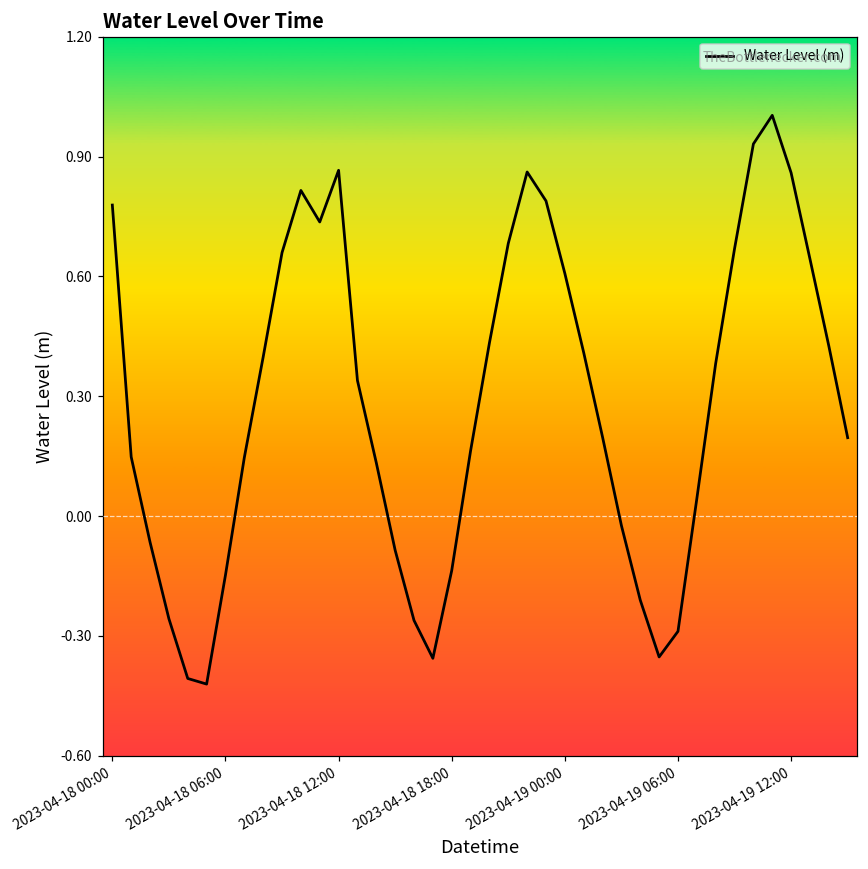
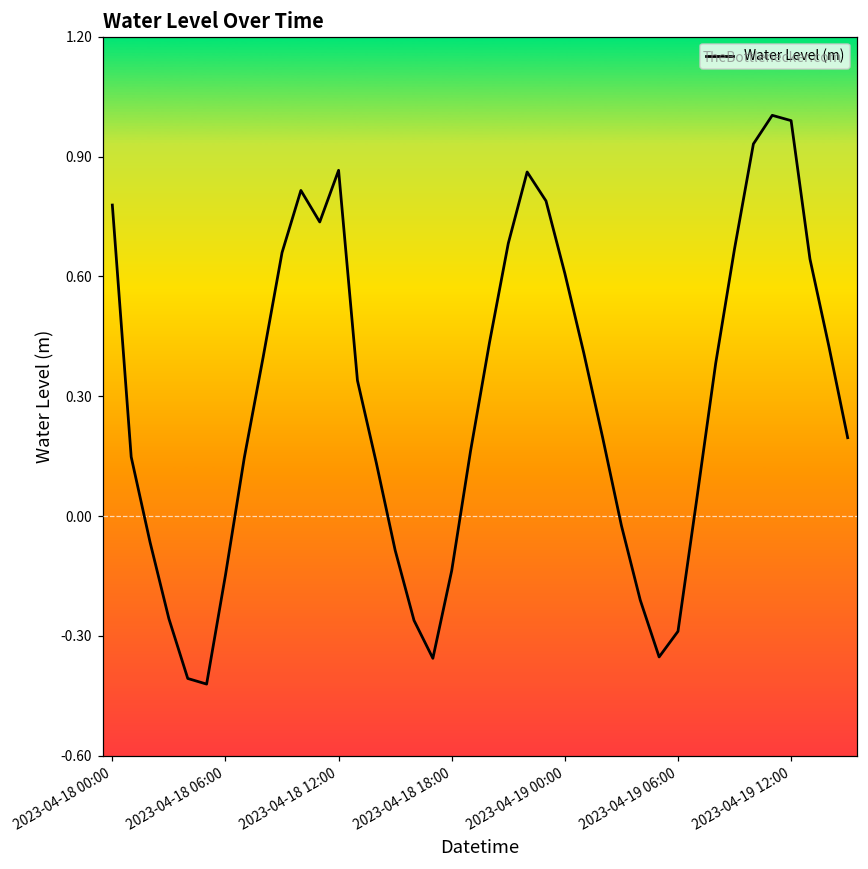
2023-04-19 12:00: 0.86 -> 0.99
